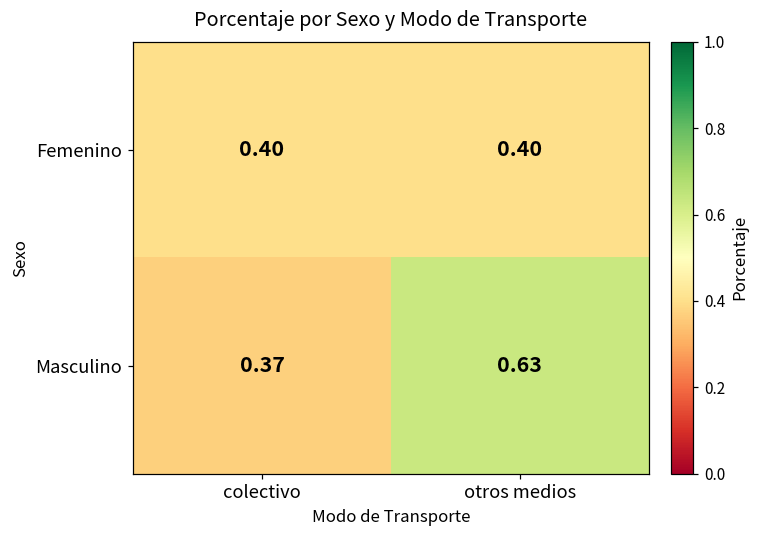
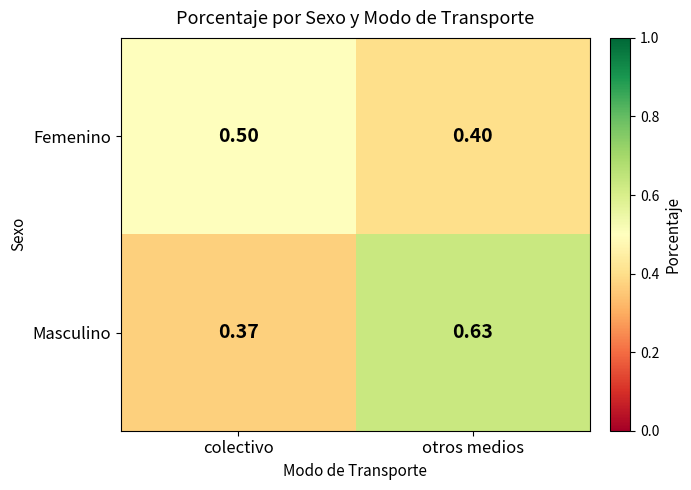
Femenino, colectivo: 0.40 -> 0.50
